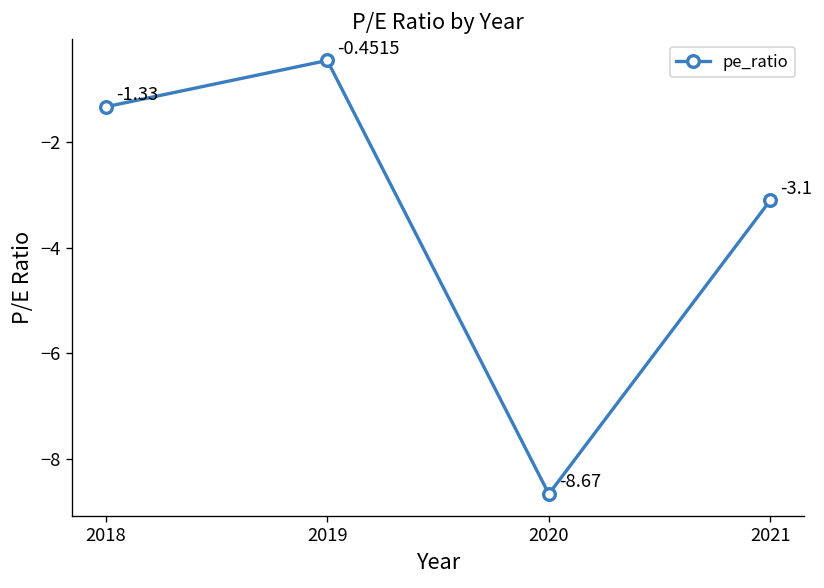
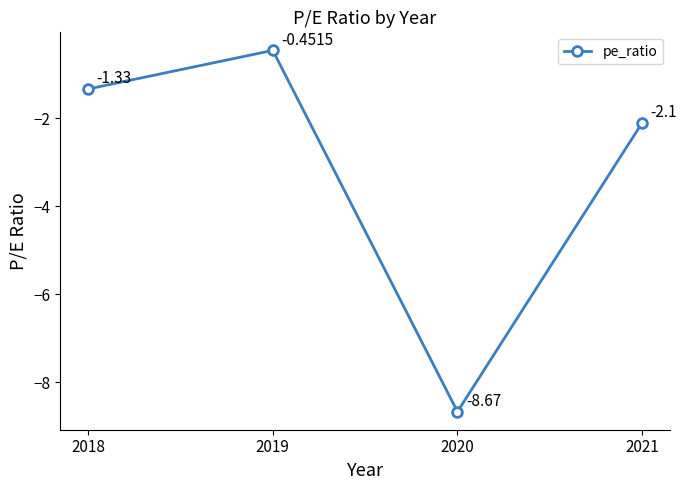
2021: -3.1 -> -2.1
